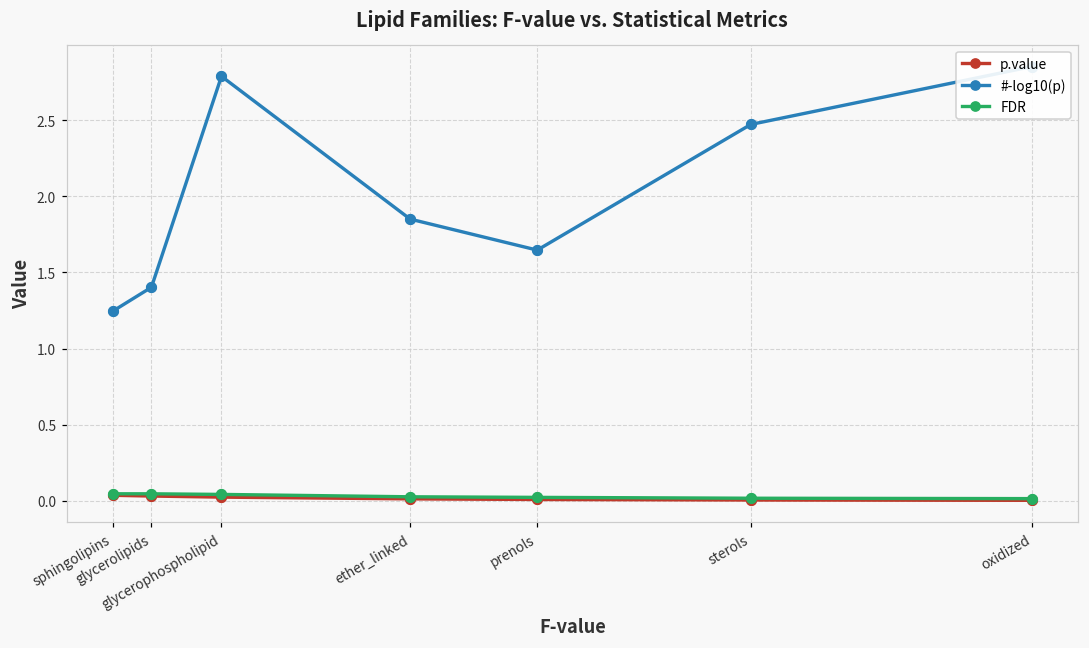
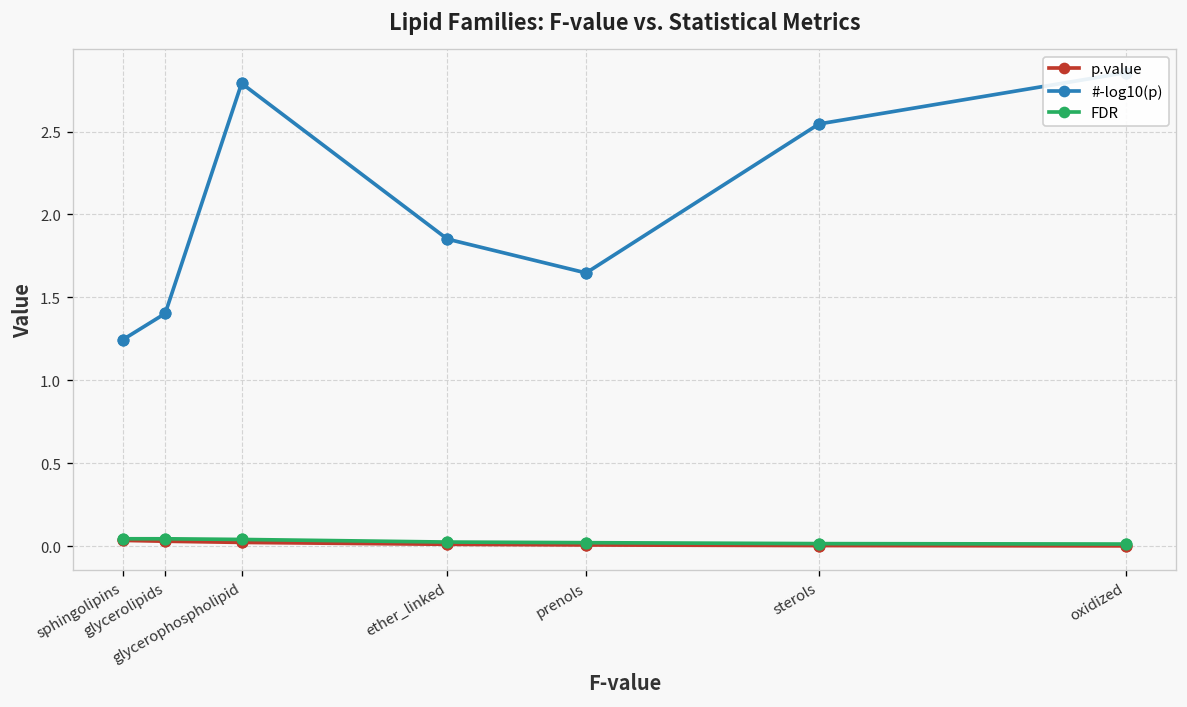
#-log10(p), sterols: 2.47 -> 2.55
